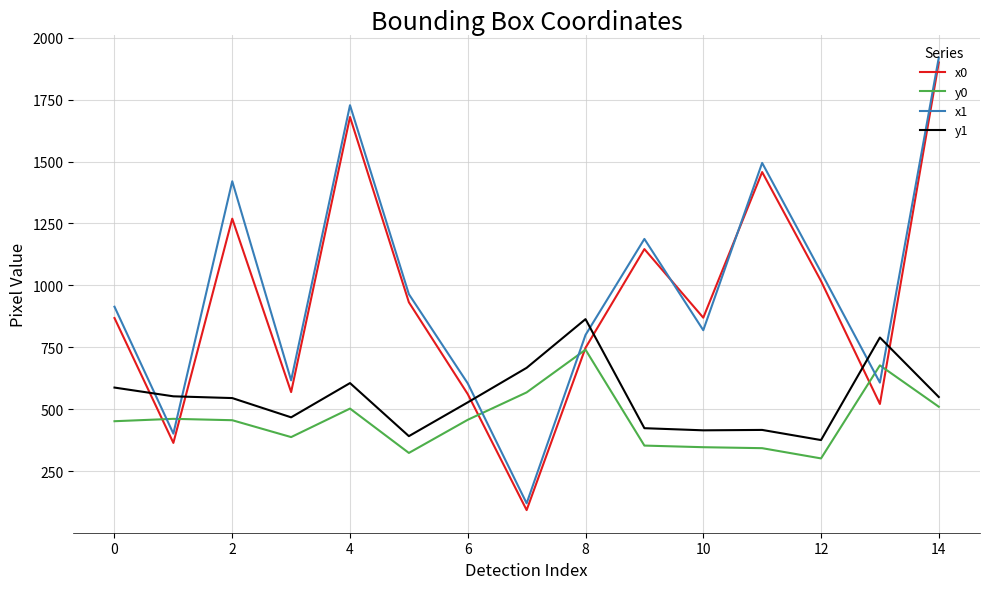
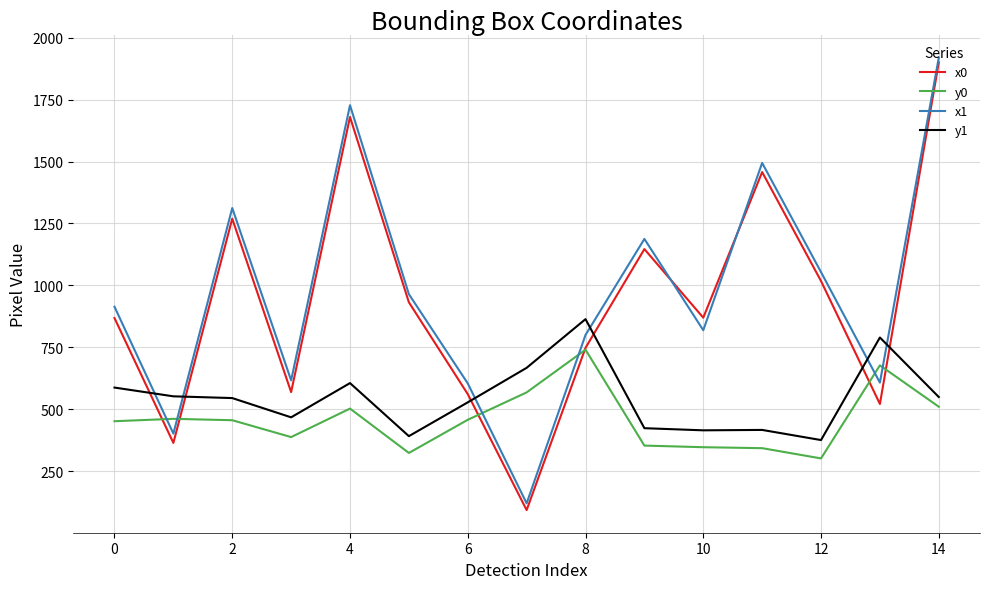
x1, 2: 1420 -> 1310
